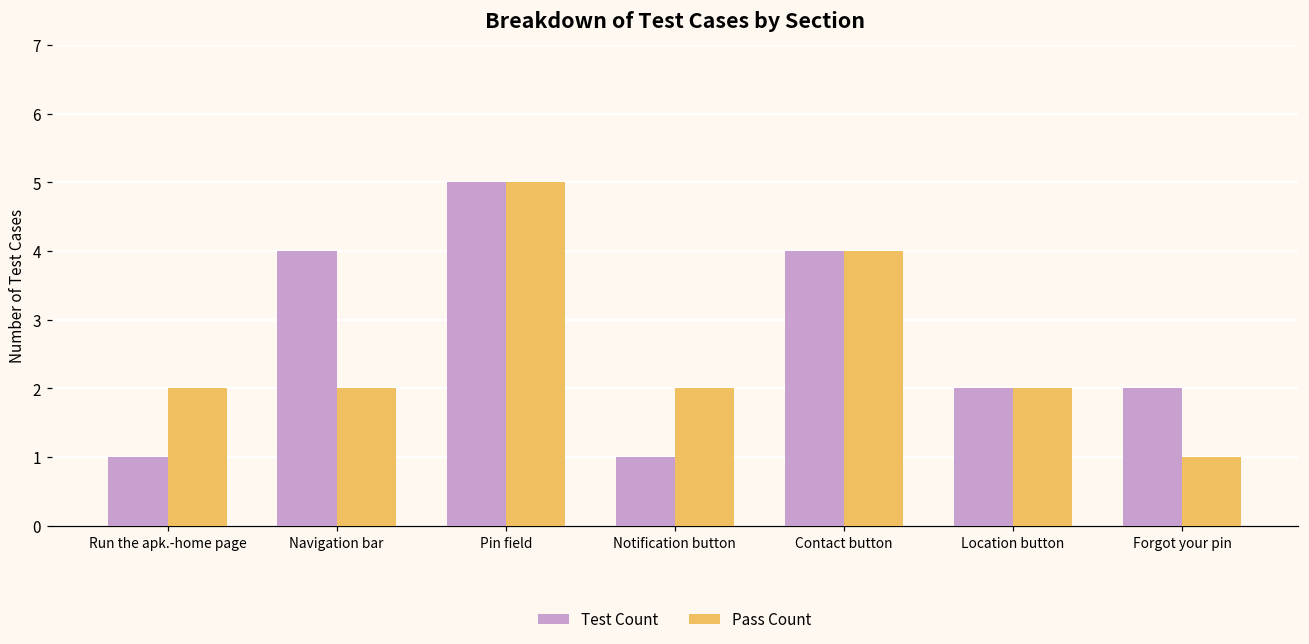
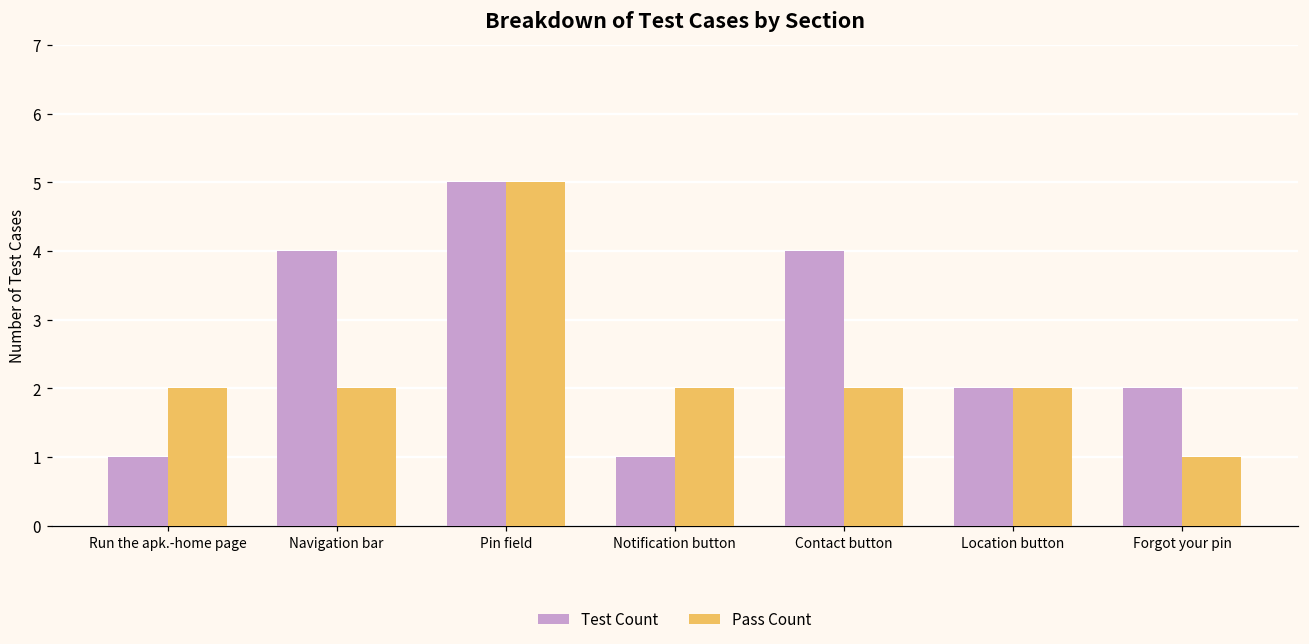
Pass Count, Contact button: 4 -> 2
